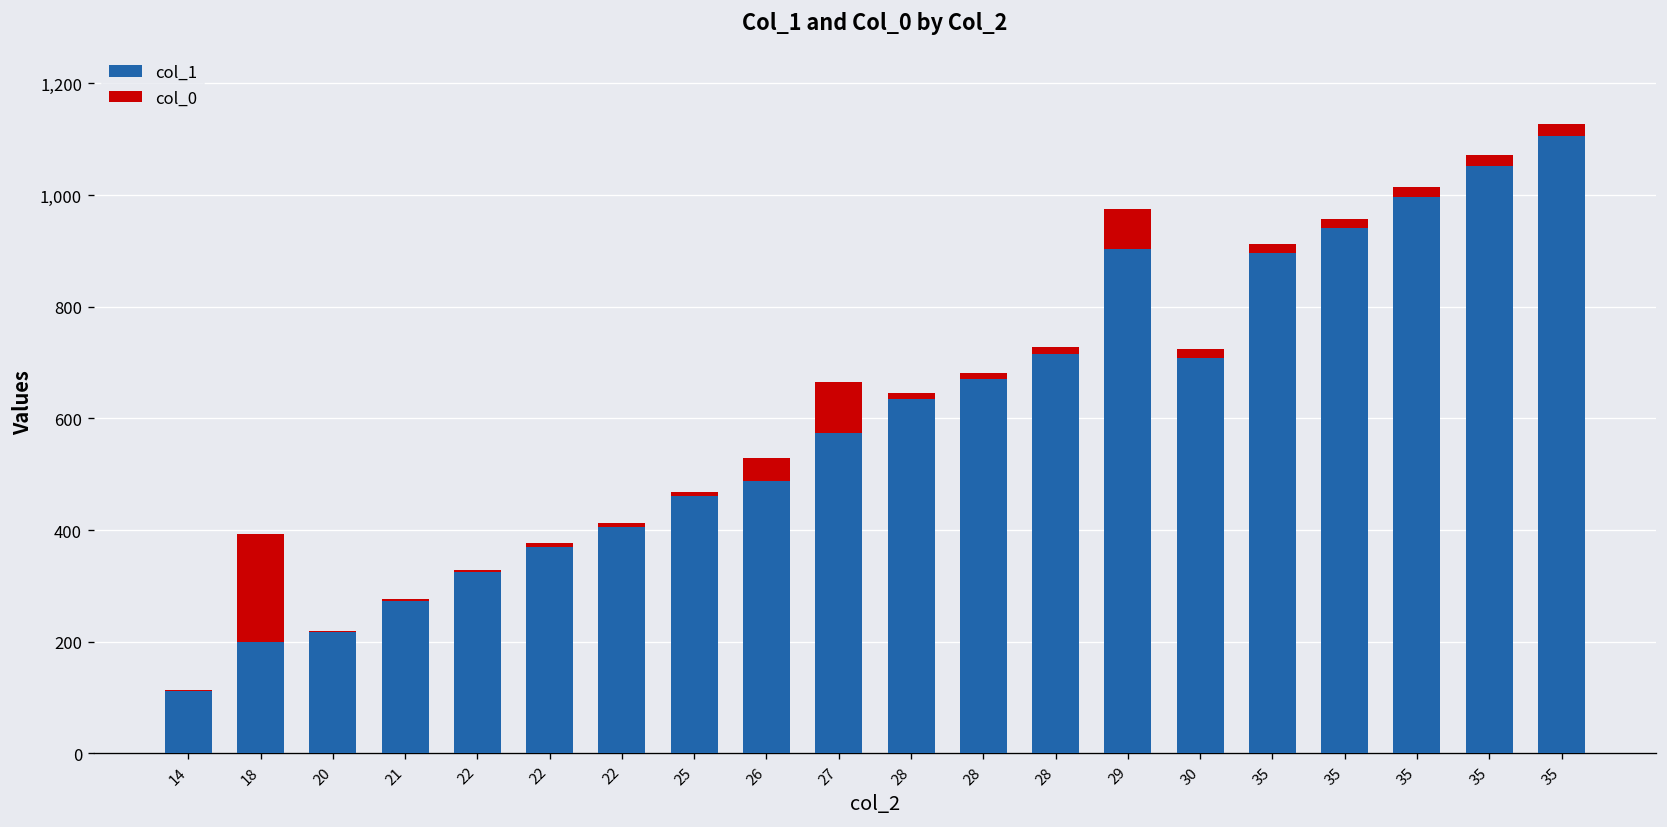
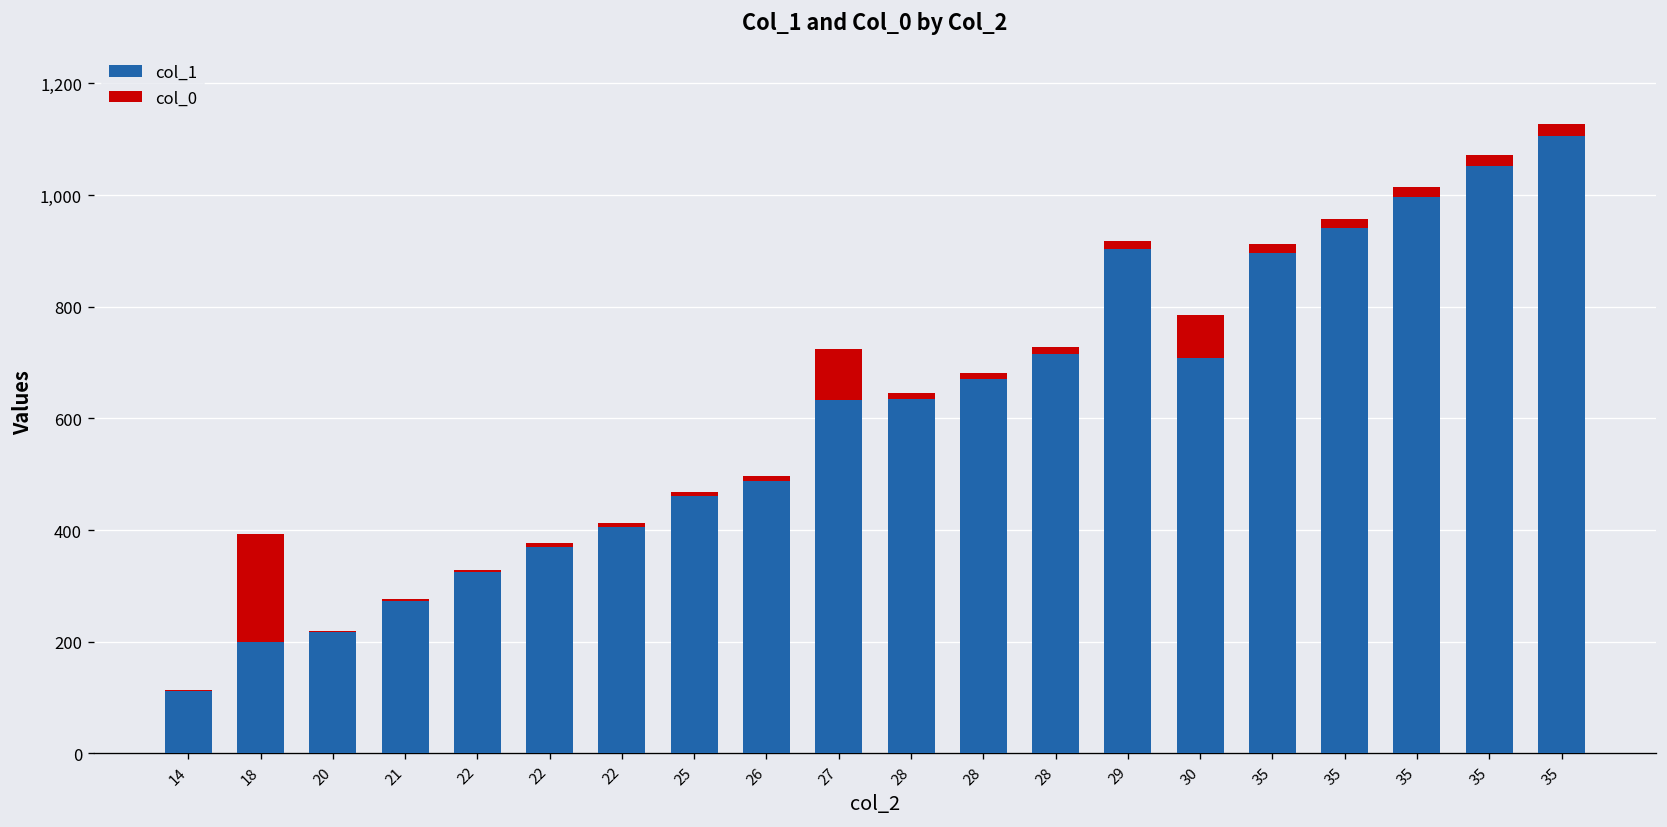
col_0, 26: 40 -> 10
col_1, 27: 570 -> 630
col_0, 29: 70 -> 10
col_0, 30: 20 -> 80
